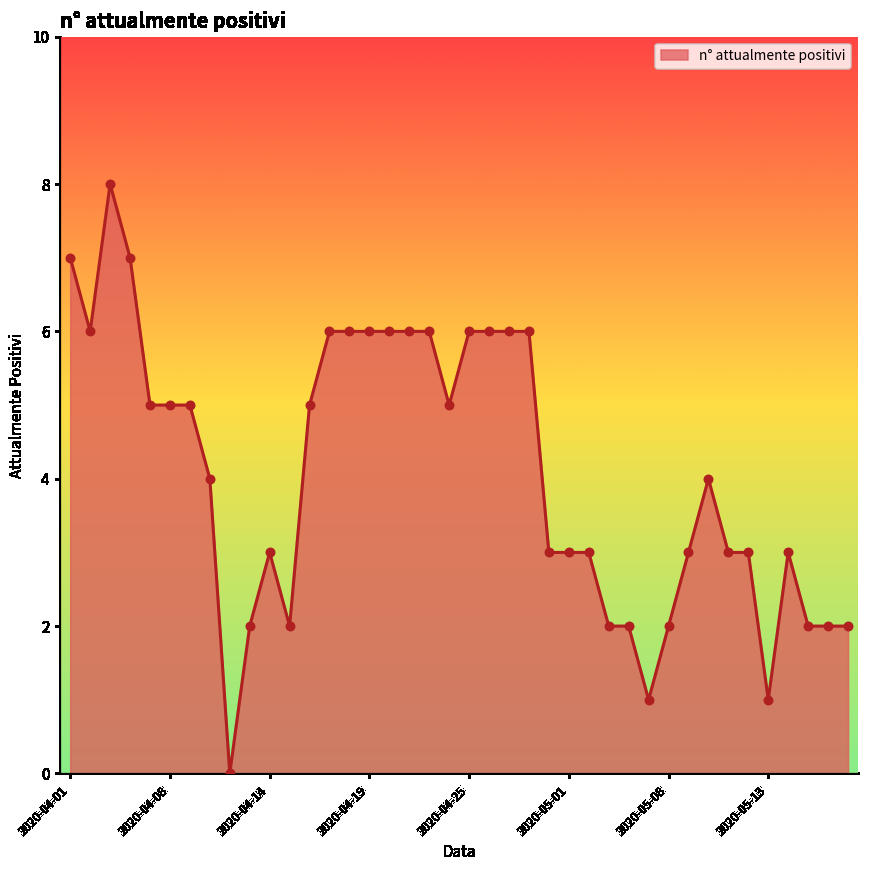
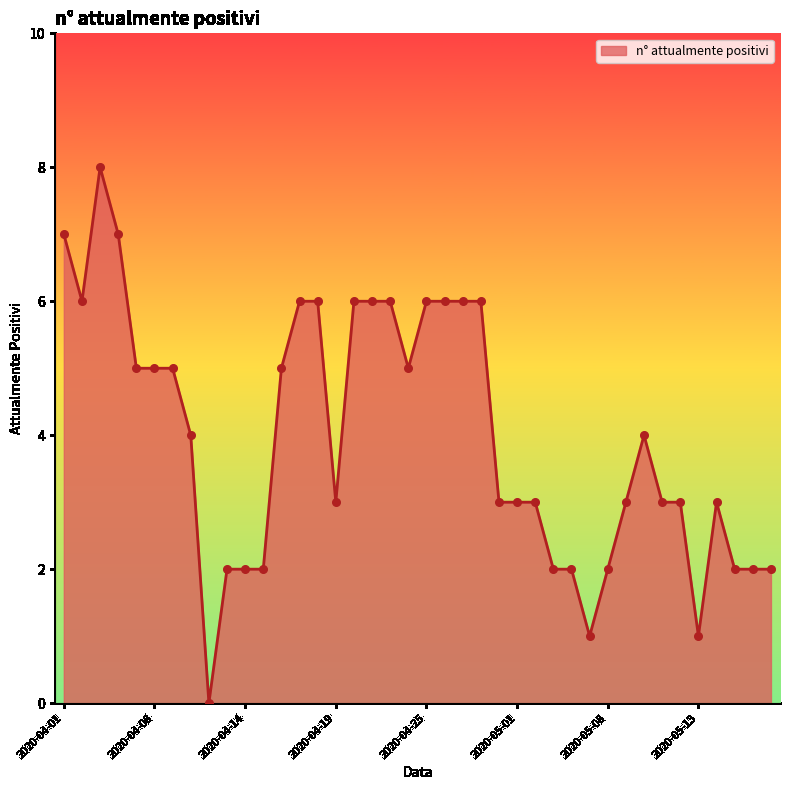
2020-04-14: 3 -> 2
2020-04-19: 6 -> 3
